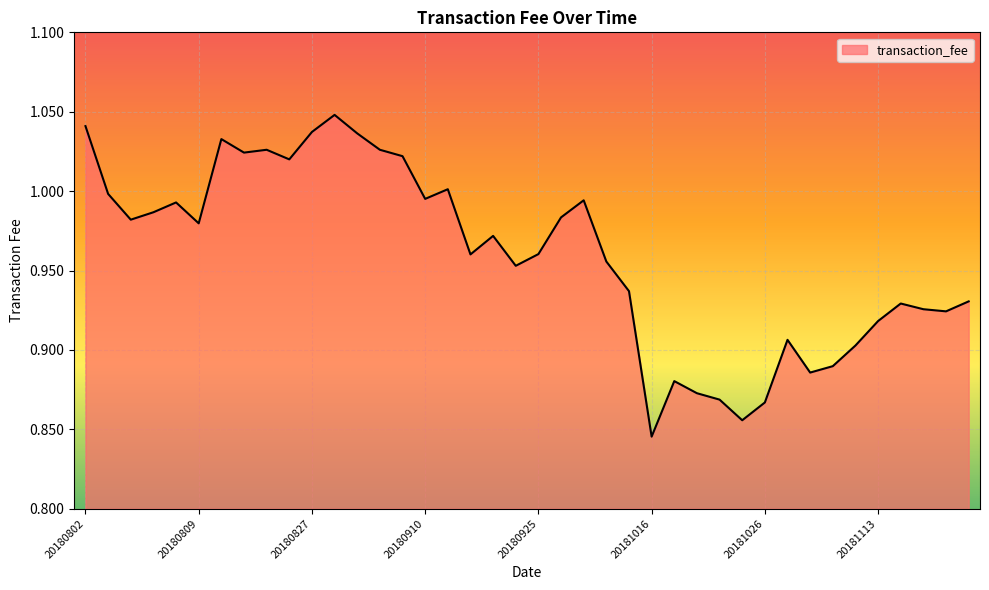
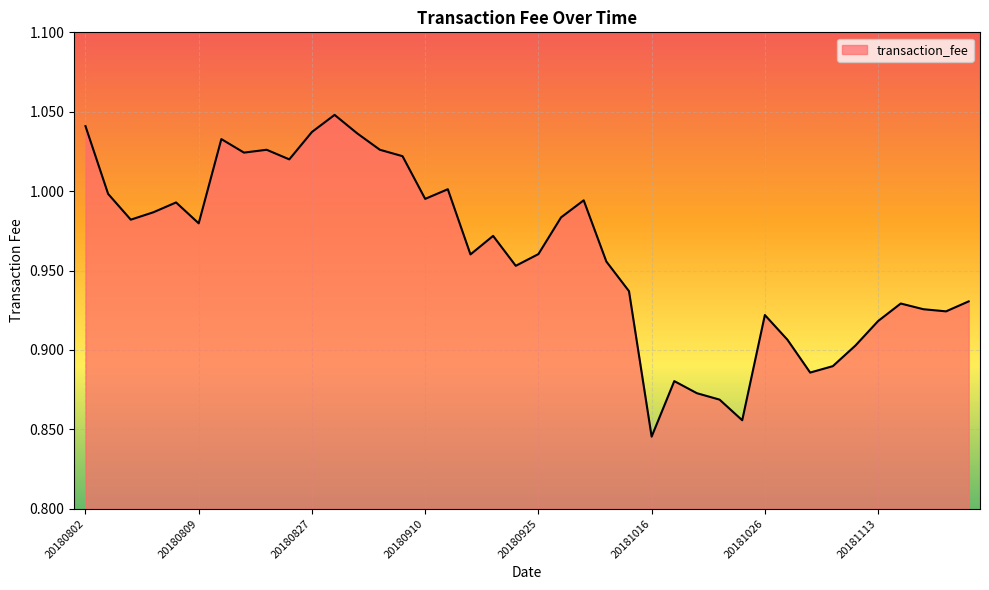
20181026: 0.867 -> 0.922
